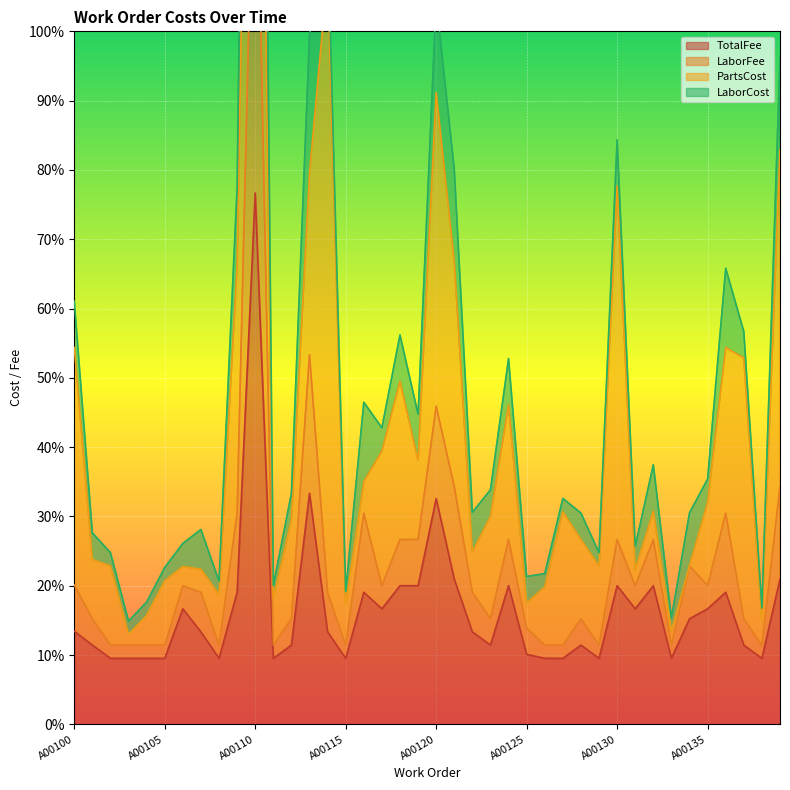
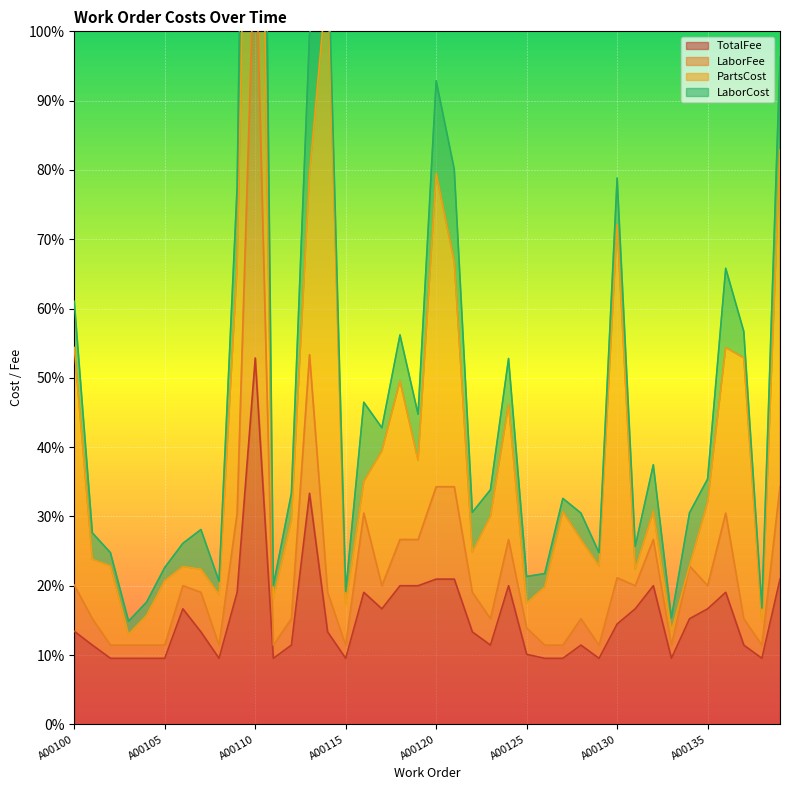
TotalFee, A00110: 77% -> 53%
TotalFee, A00120: 33% -> 21%
TotalFee, A00130: 20% -> 14%
